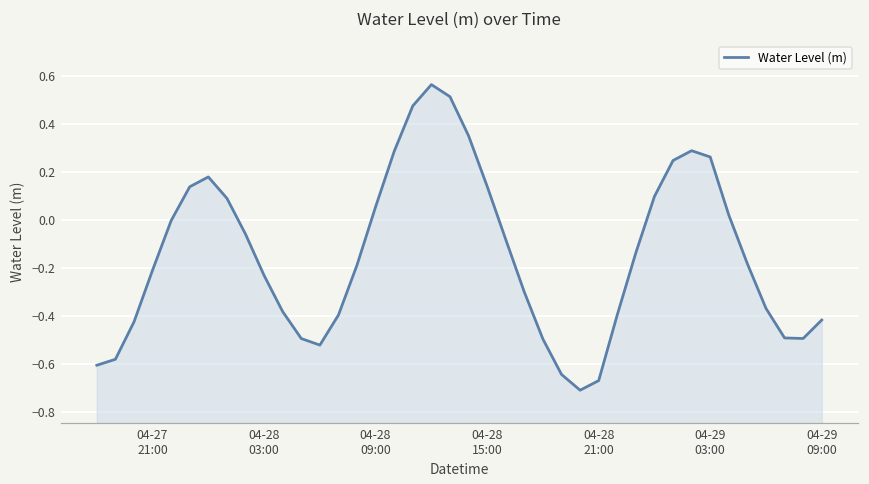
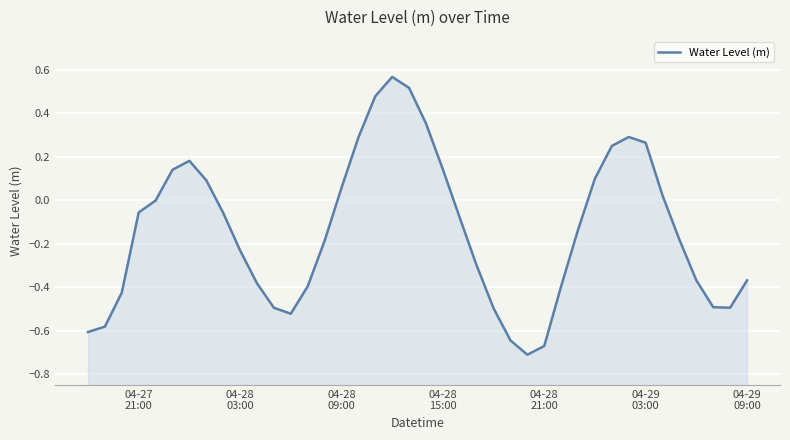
04-27 21:00: -0.21 -> -0.06
04-29 09:00: -0.42 -> -0.37
